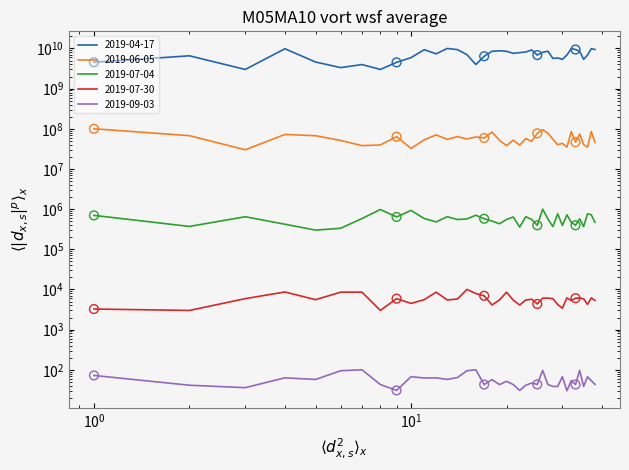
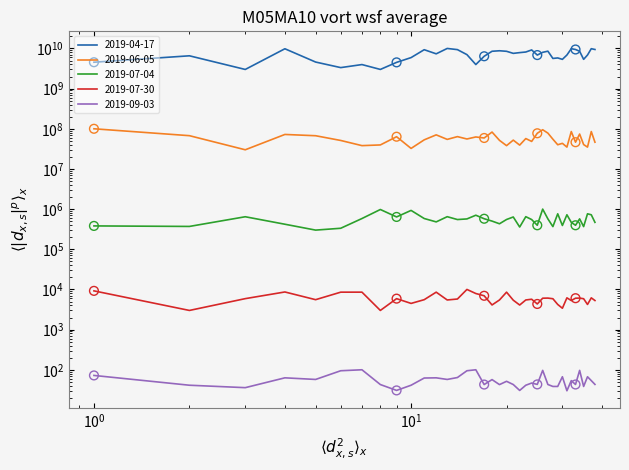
2019-07-04, 10^0: 700000 -> 400000
2019-07-30, 10^0: 3000 -> 9000
2019-09-03, 10^1: 70 -> 40
